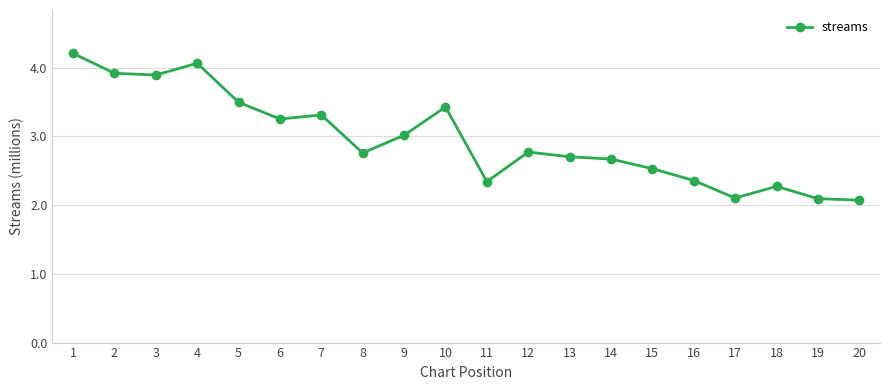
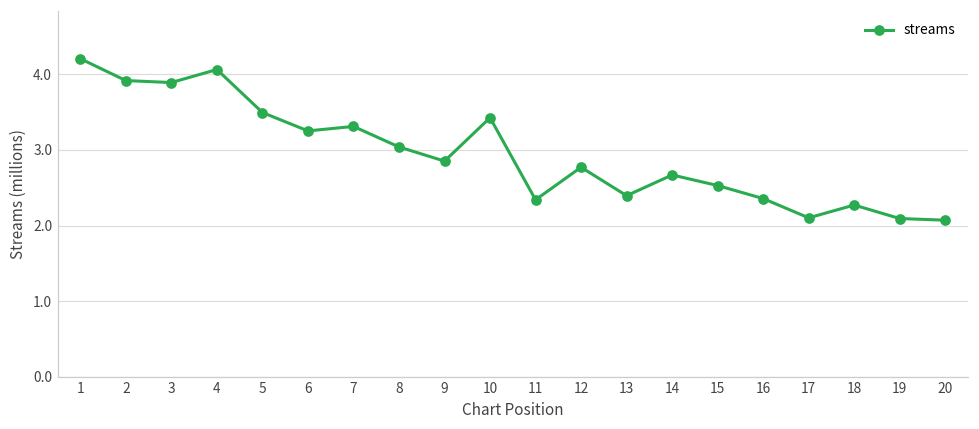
8: 2.8 -> 3.0
9: 3.0 -> 2.9
13: 2.7 -> 2.4
